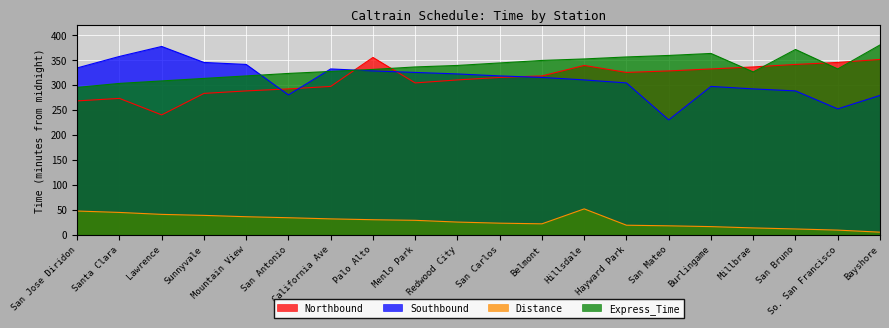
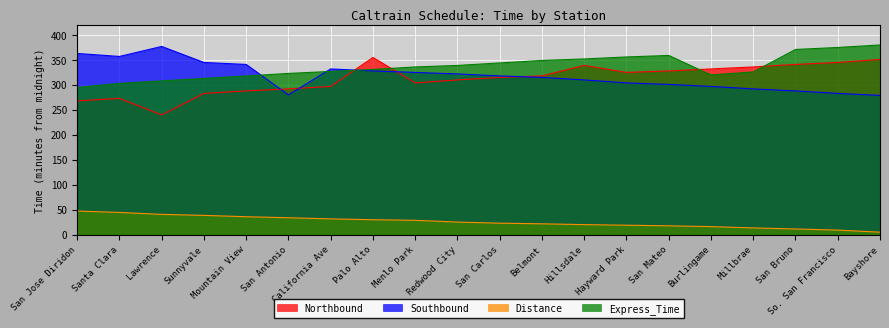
Southbound, San Jose Diridon: 330 -> 360
Distance, Hillsdale: 50 -> 20
Southbound, San Mateo: 230 -> 300
Express_Time, Burlingame: 360 -> 320
Southbound, So. San Francisco: 250 -> 280
Express_Time, So. San Francisco: 330 -> 380
